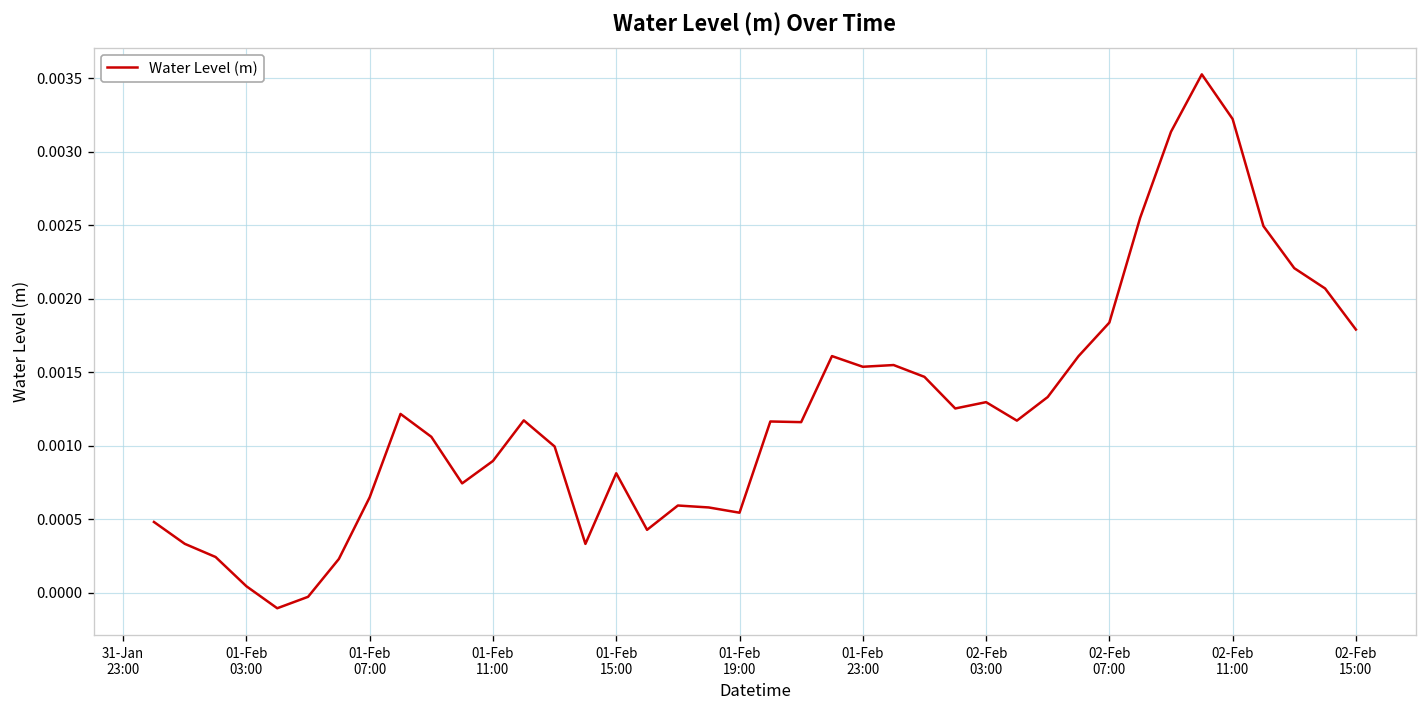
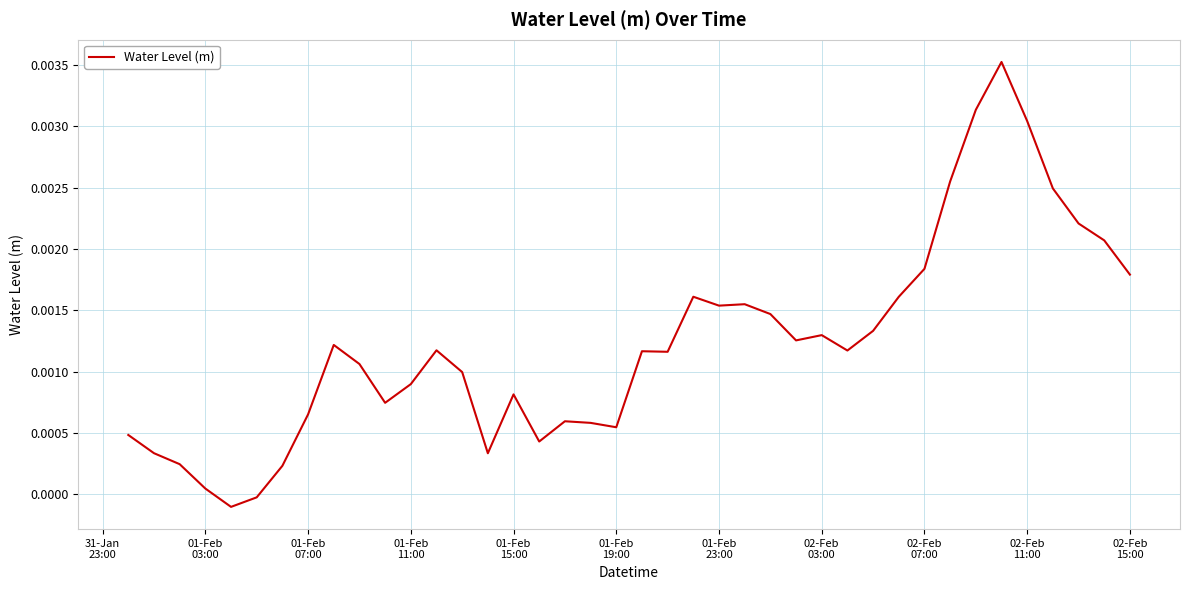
02-Feb 11:00: 0.00322 -> 0.00304
